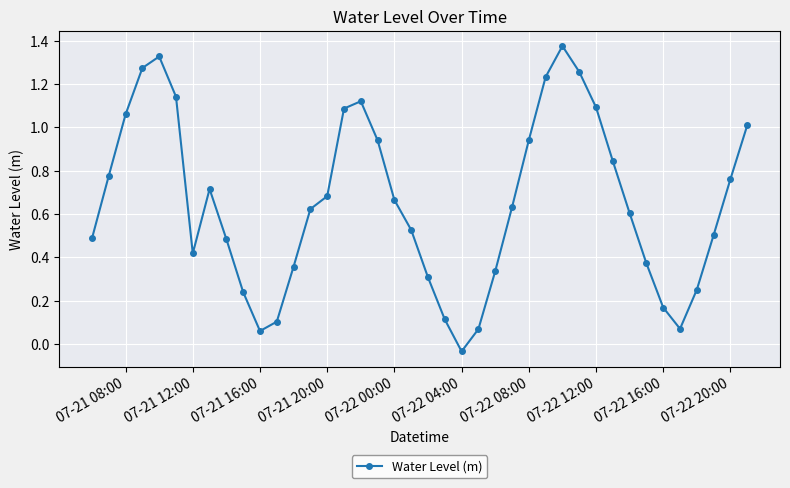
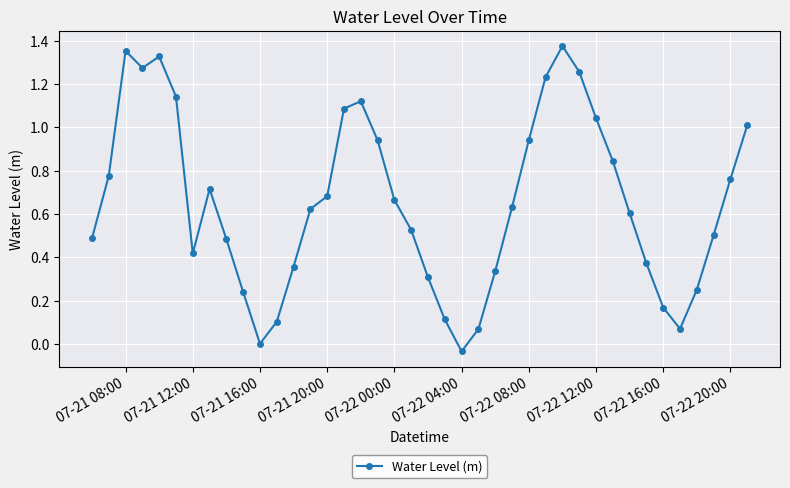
07-21 08:00: 1.06 -> 1.35
07-21 16:00: 0.06 -> 0.00
07-22 12:00: 1.09 -> 1.04
